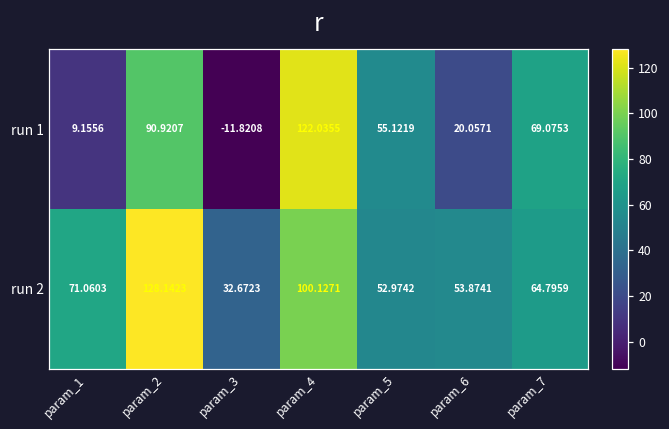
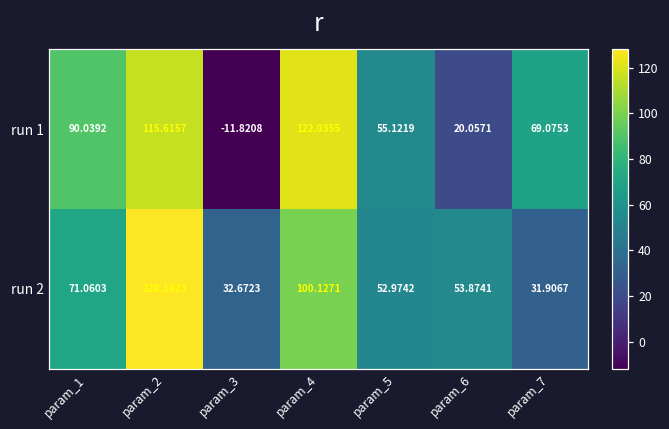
run 1, param_1: 9.1556 -> 90.0392
run 1, param_2: 90.9207 -> 115.6157
run 2, param_7: 64.7959 -> 31.9067
